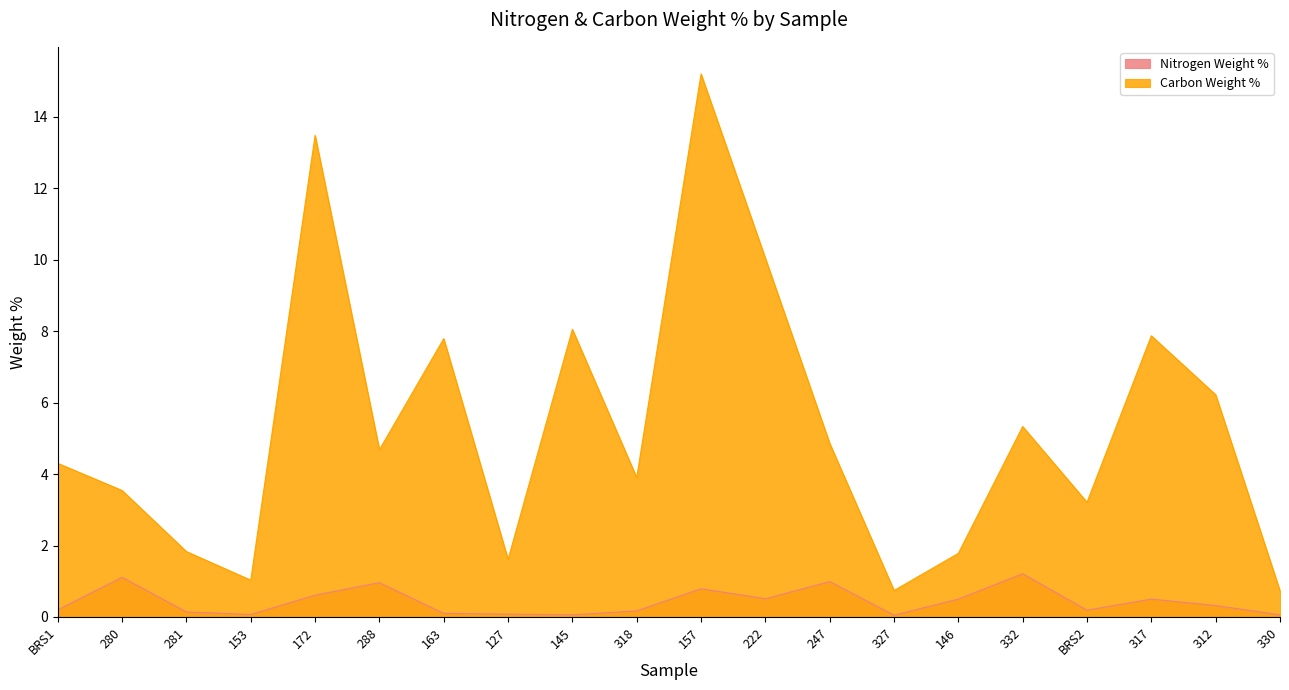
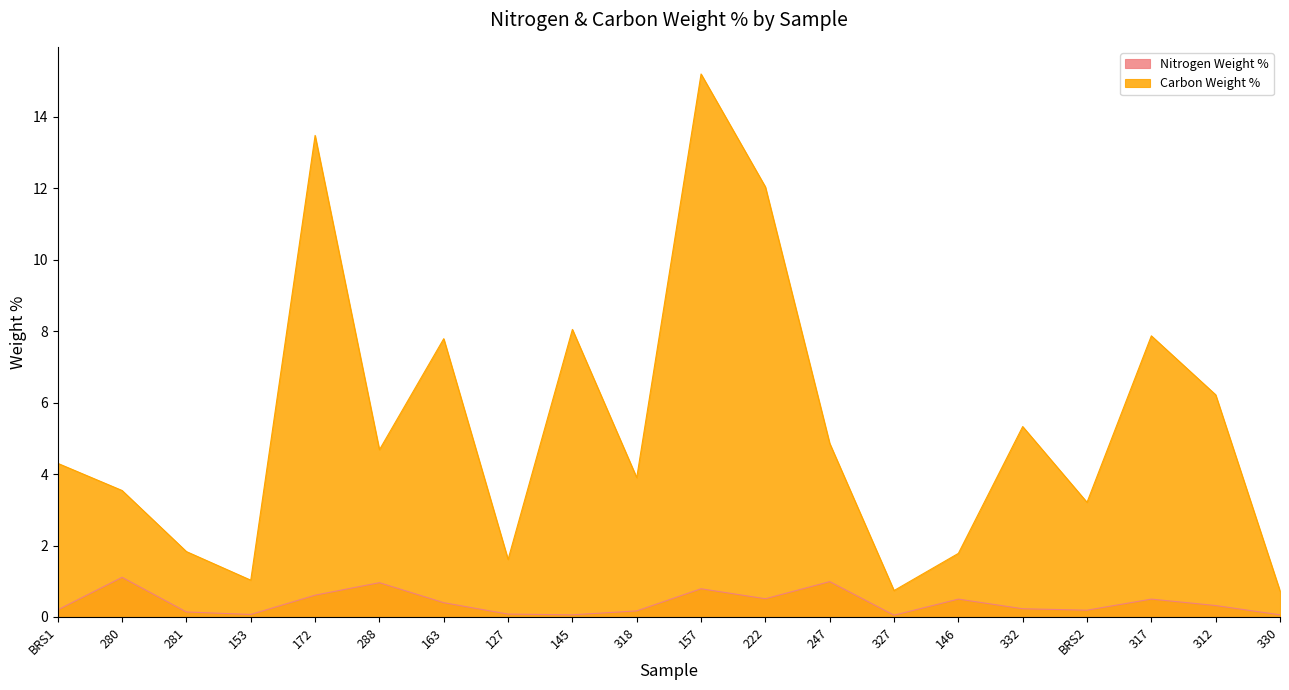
Nitrogen Weight %, 163: 0.1 -> 0.4
Carbon Weight %, 222: 10.0 -> 12.0
Nitrogen Weight %, 332: 1.2 -> 0.2
